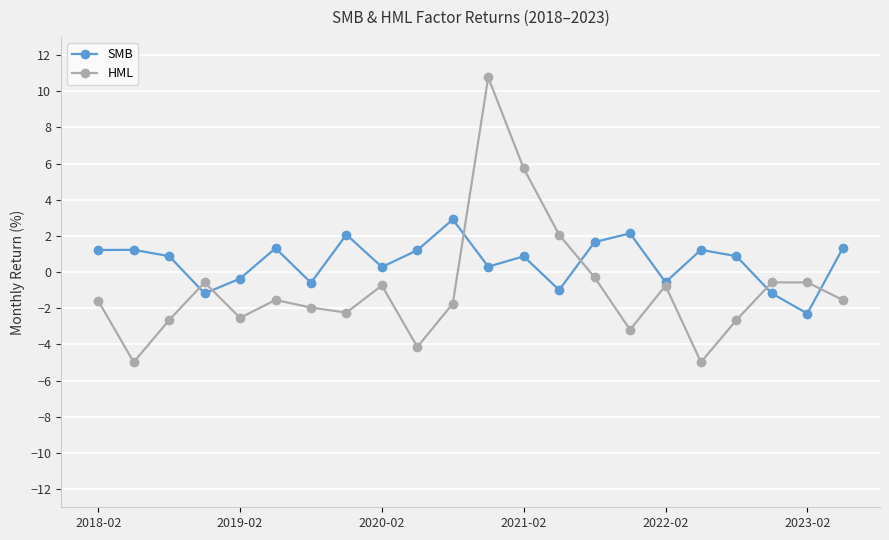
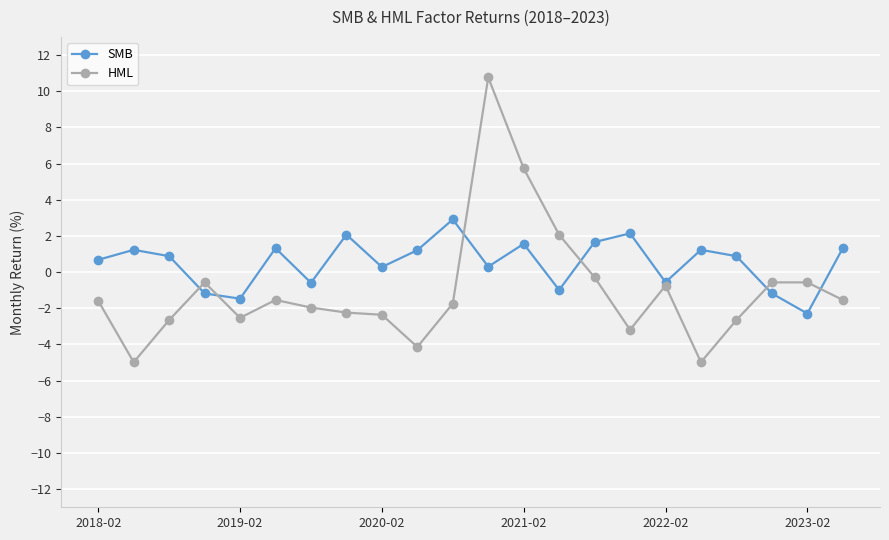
SMB, 2018-02: 1.2 -> 0.7
SMB, 2019-02: -0.4 -> -1.5
HML, 2020-02: -0.7 -> -2.4
SMB, 2021-02: 0.9 -> 1.6
